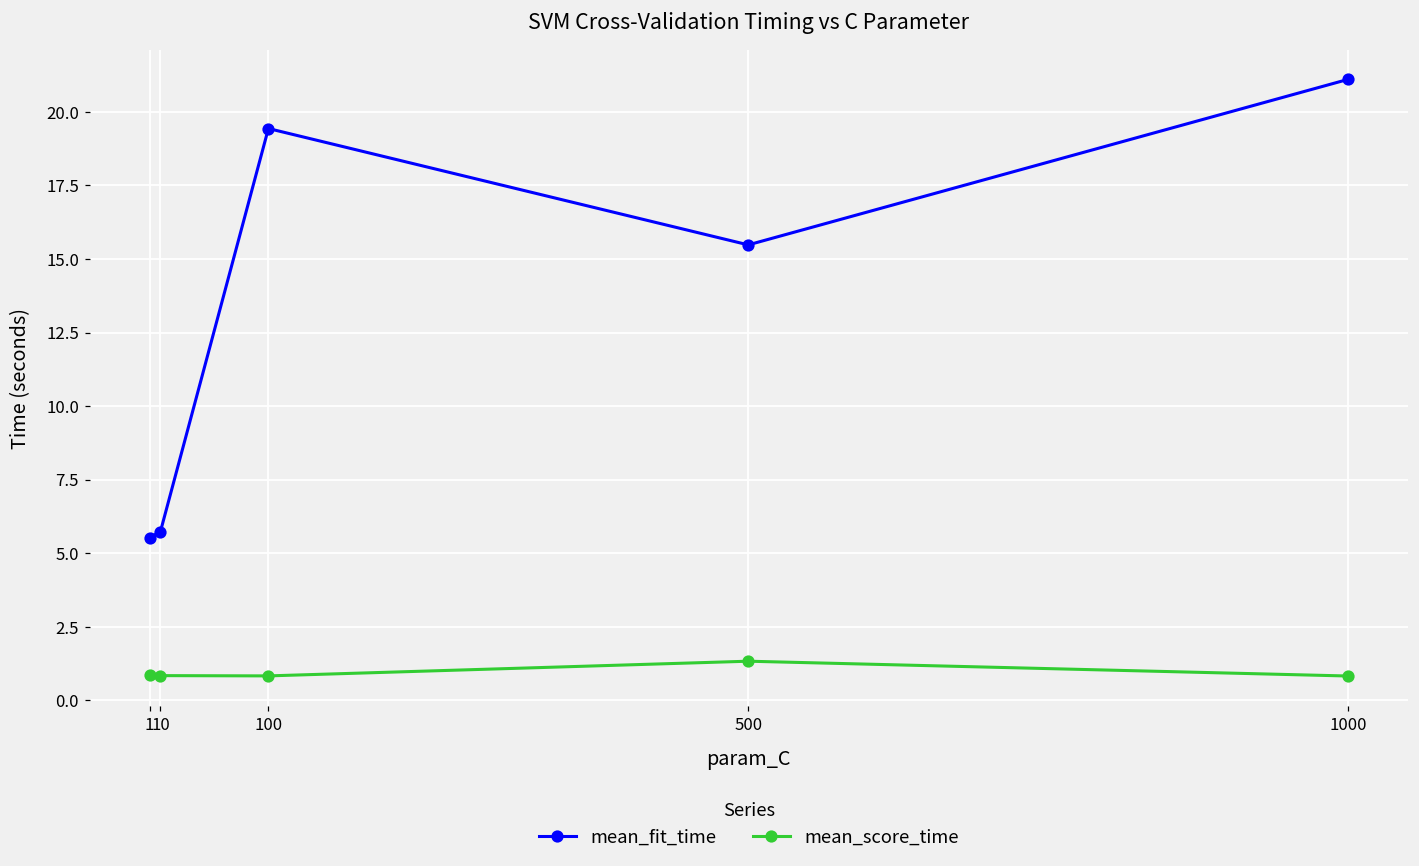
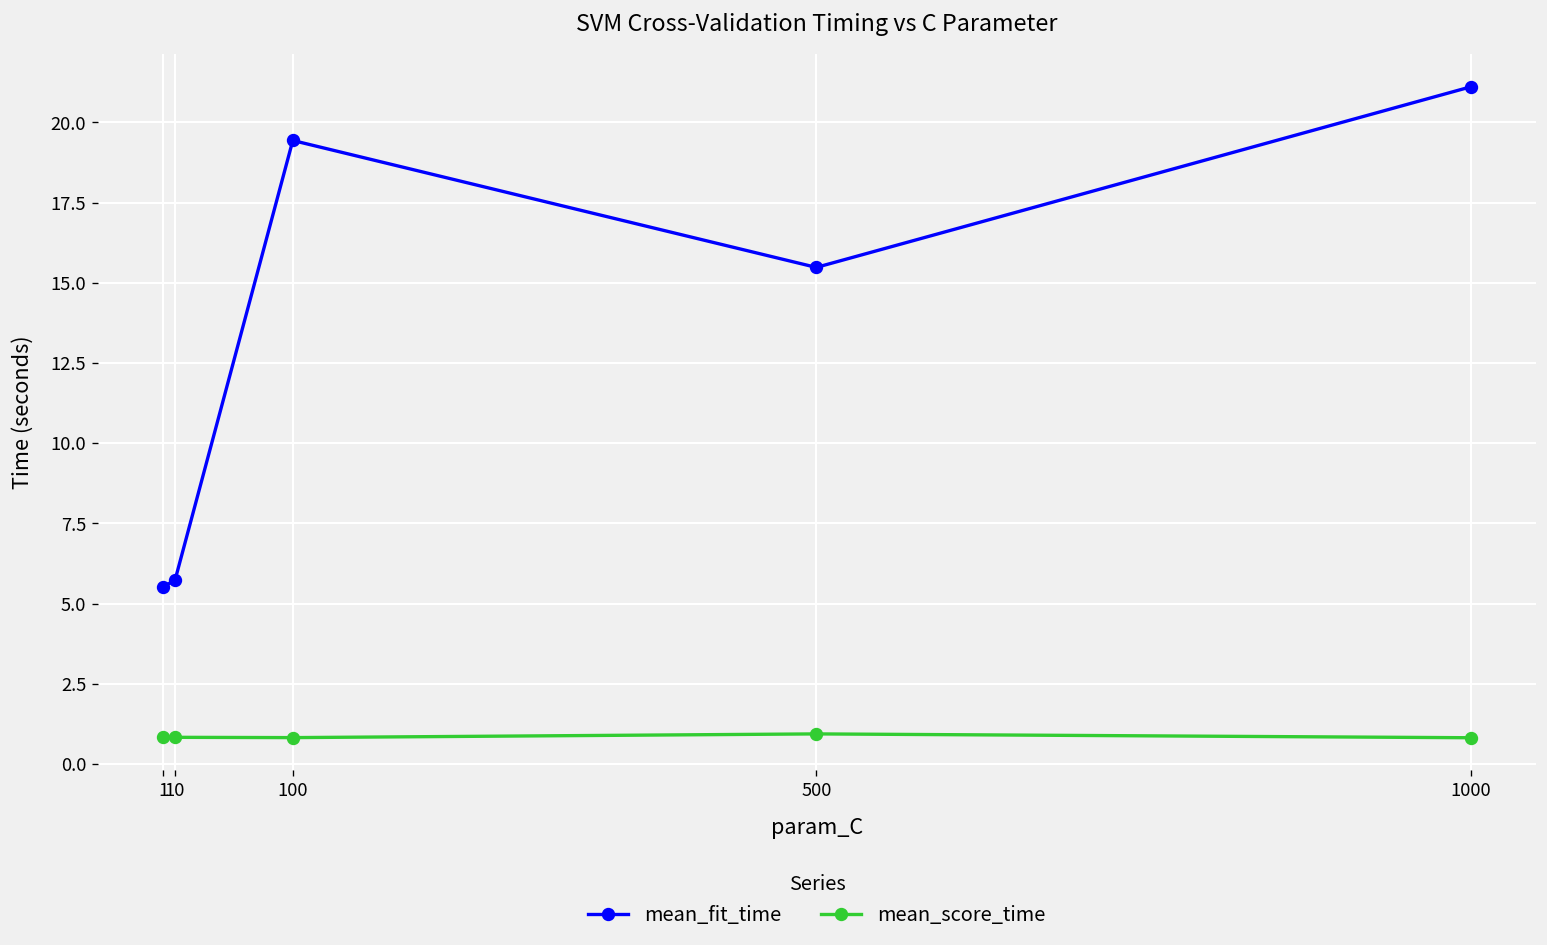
mean_score_time, 500: 1.3 -> 0.9
